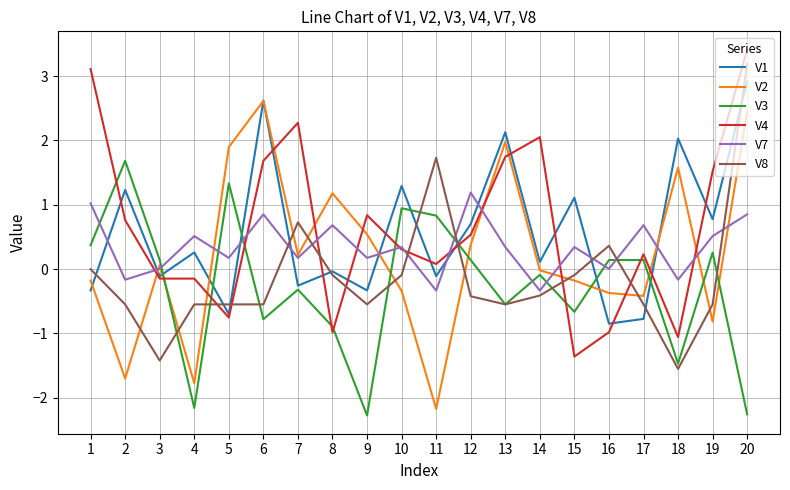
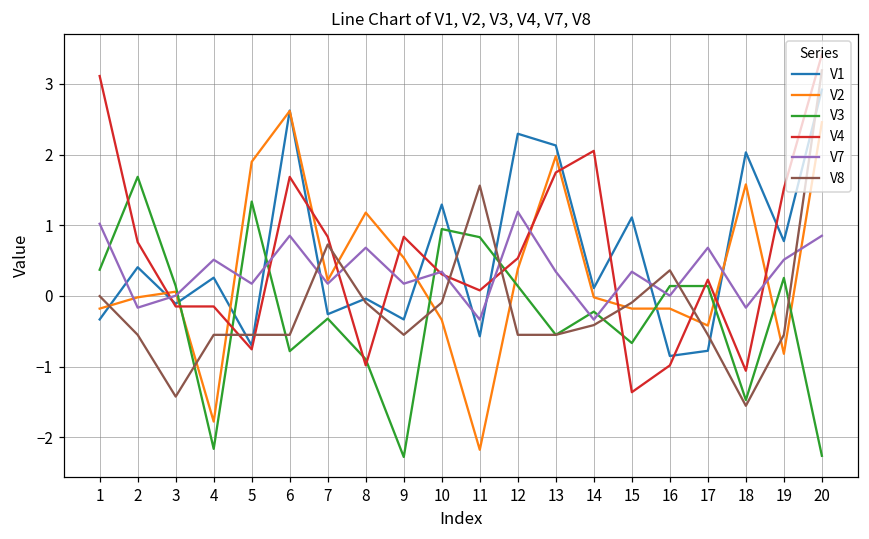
V1, 2: 1.2 -> 0.4
V2, 2: -1.7 -> 0.0
V4, 7: 2.3 -> 0.8
V1, 11: -0.1 -> -0.6
V8, 11: 1.7 -> 1.6
V1, 12: 0.7 -> 2.3
V8, 12: -0.4 -> -0.6
V3, 14: -0.1 -> -0.2
V2, 16: -0.4 -> -0.2
